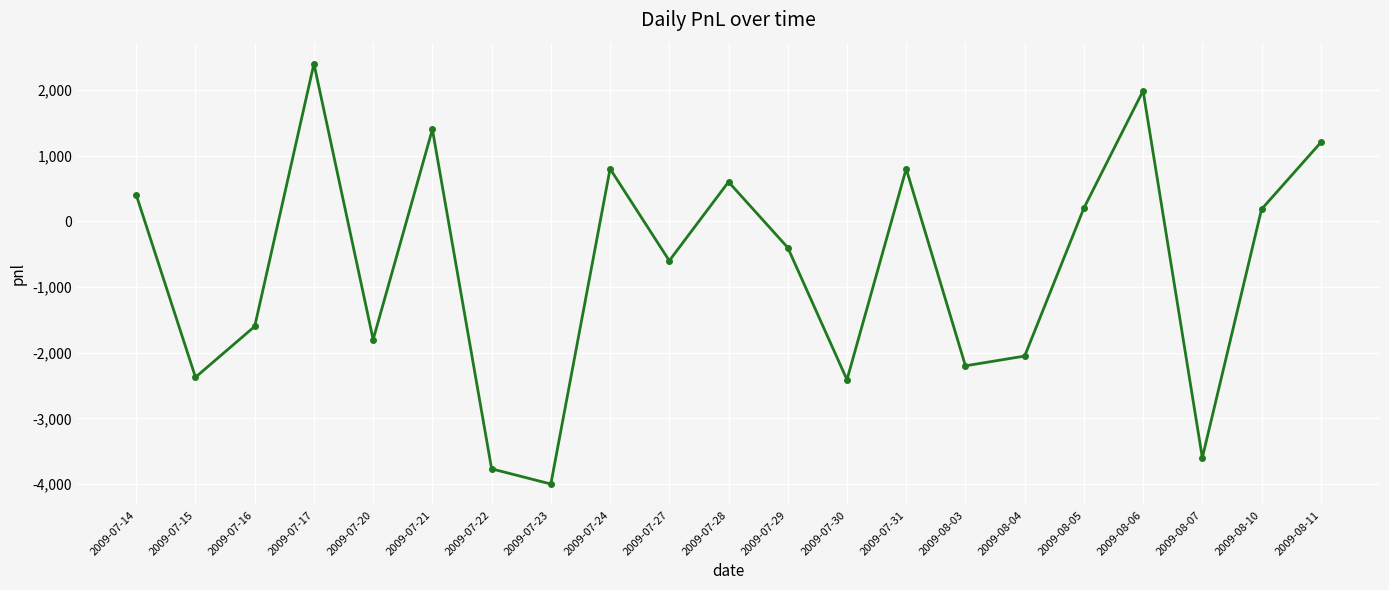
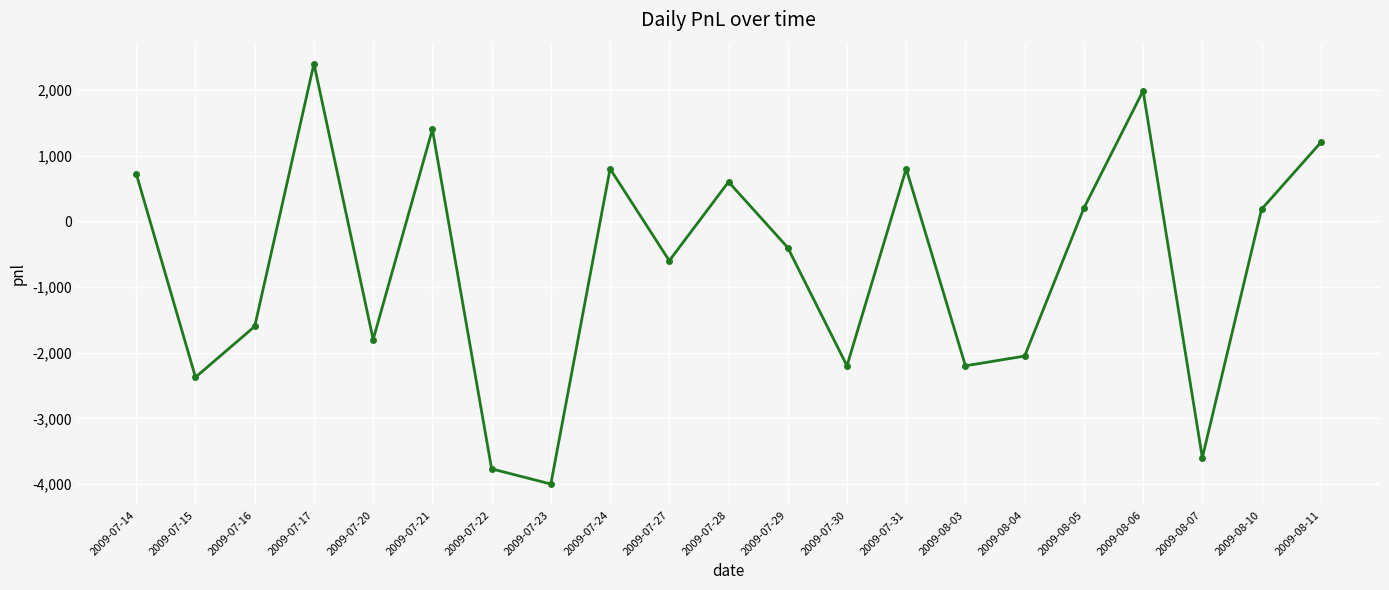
2009-07-14: 400 -> 700
2009-07-30: -2,400 -> -2,200
